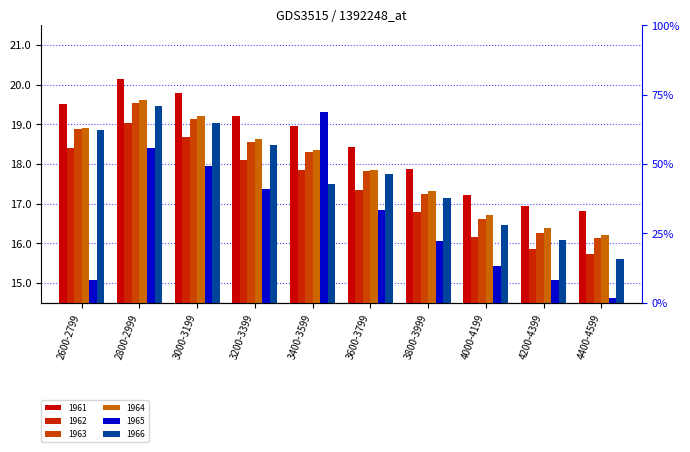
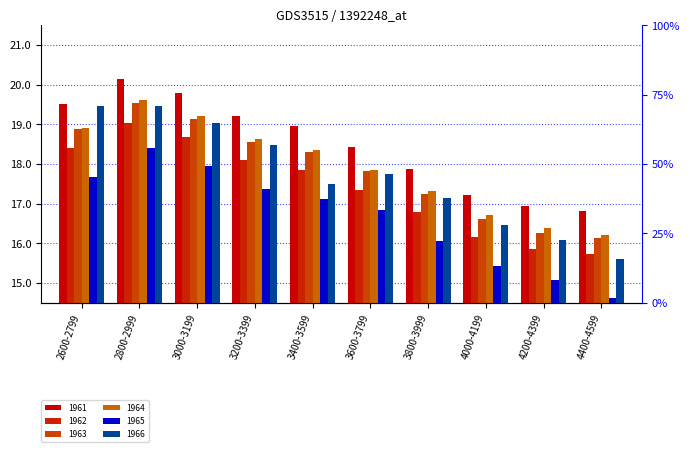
1965, 2600-2799: 15.1 -> 17.7
1966, 2600-2799: 18.9 -> 19.5
1965, 3400-3599: 19.3 -> 17.1
